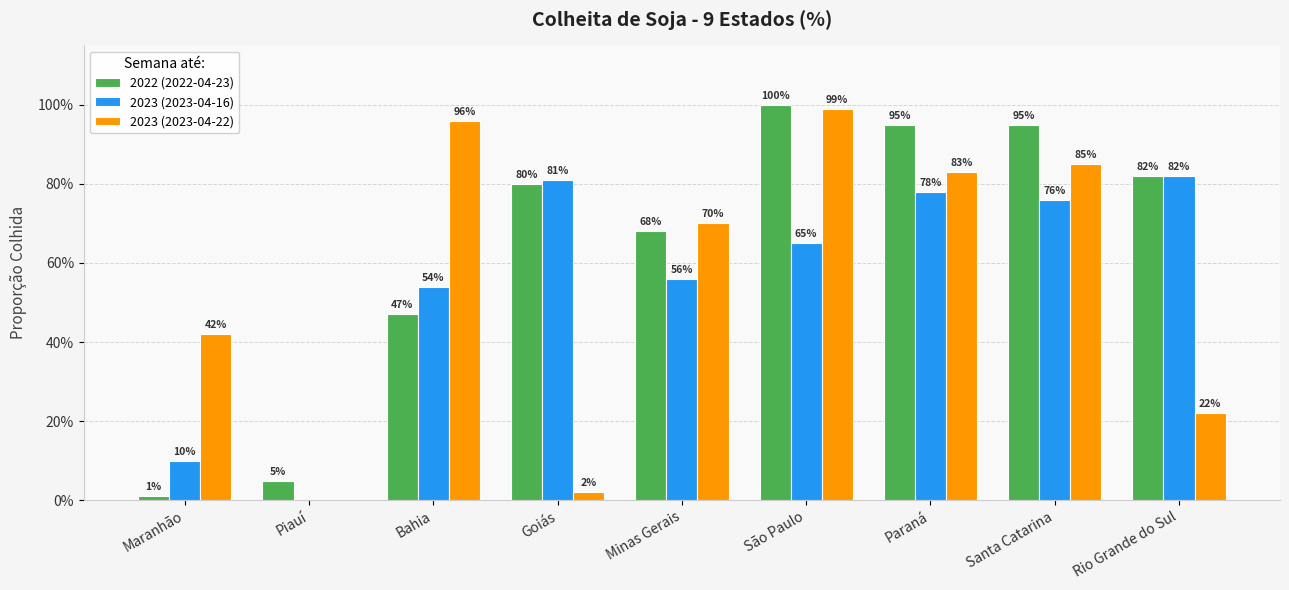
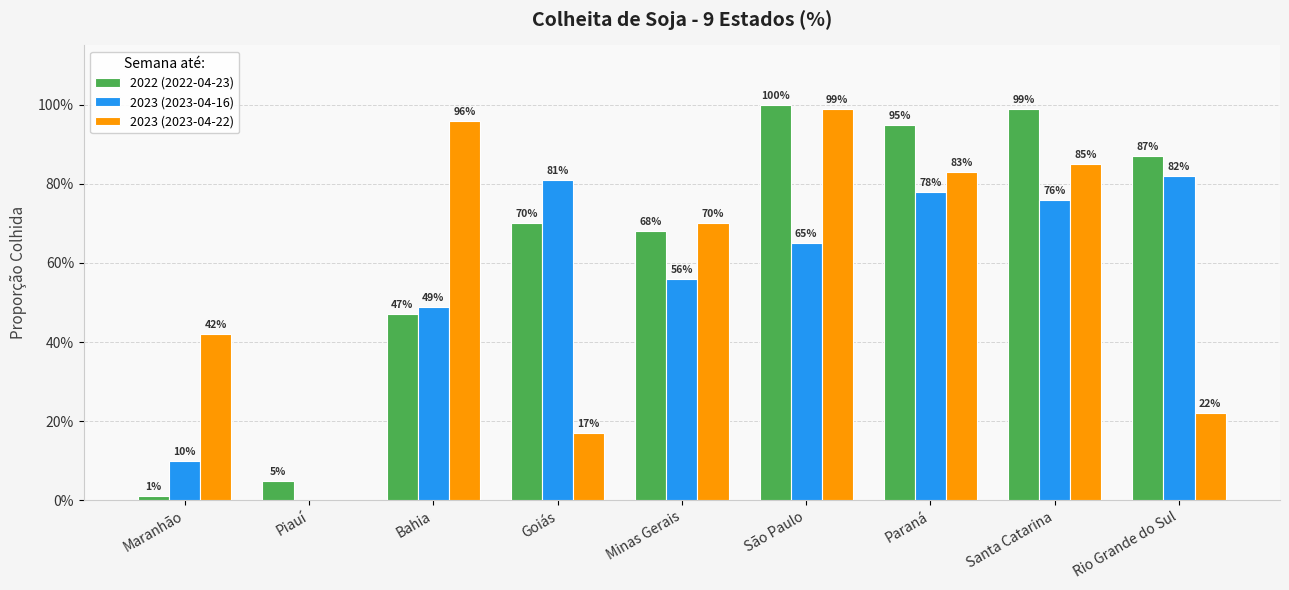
2023 (2023-04-16), Bahia: 54% -> 49%
2022 (2022-04-23), Goiás: 80% -> 70%
2023 (2023-04-22), Goiás: 2% -> 17%
2022 (2022-04-23), Santa Catarina: 95% -> 99%
2022 (2022-04-23), Rio Grande do Sul: 82% -> 87%
